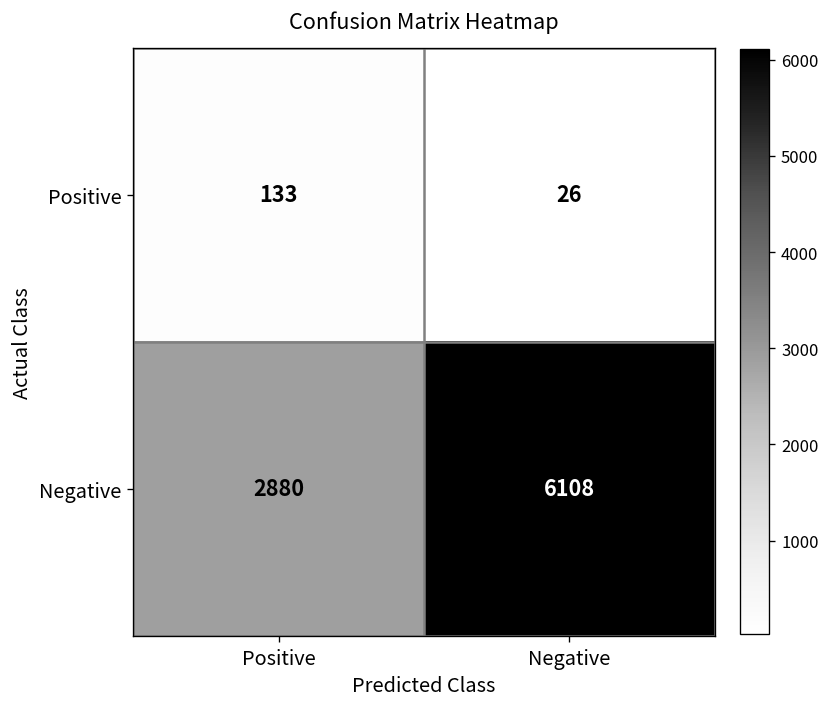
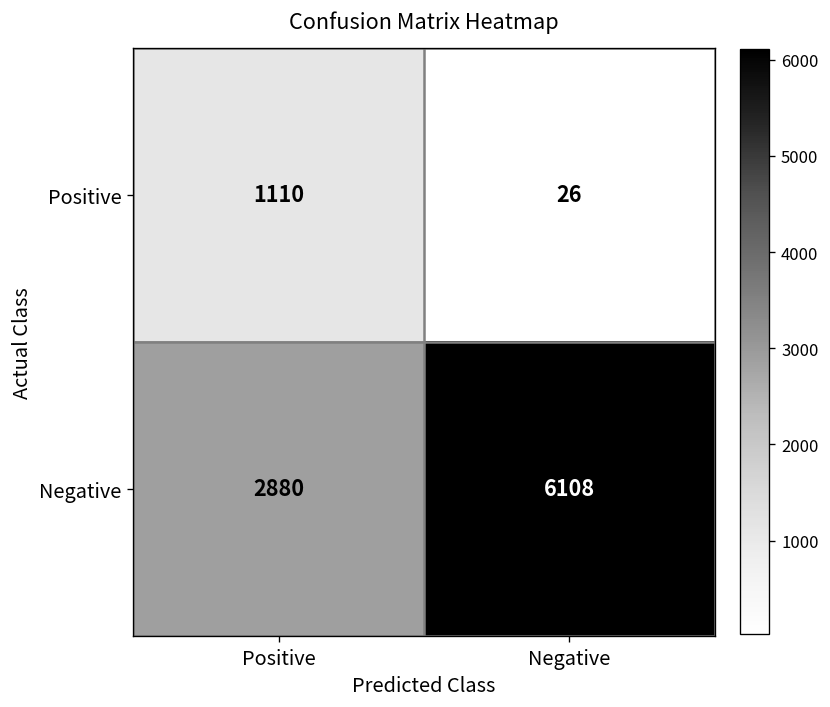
Positive, Positive: 133 -> 1110
